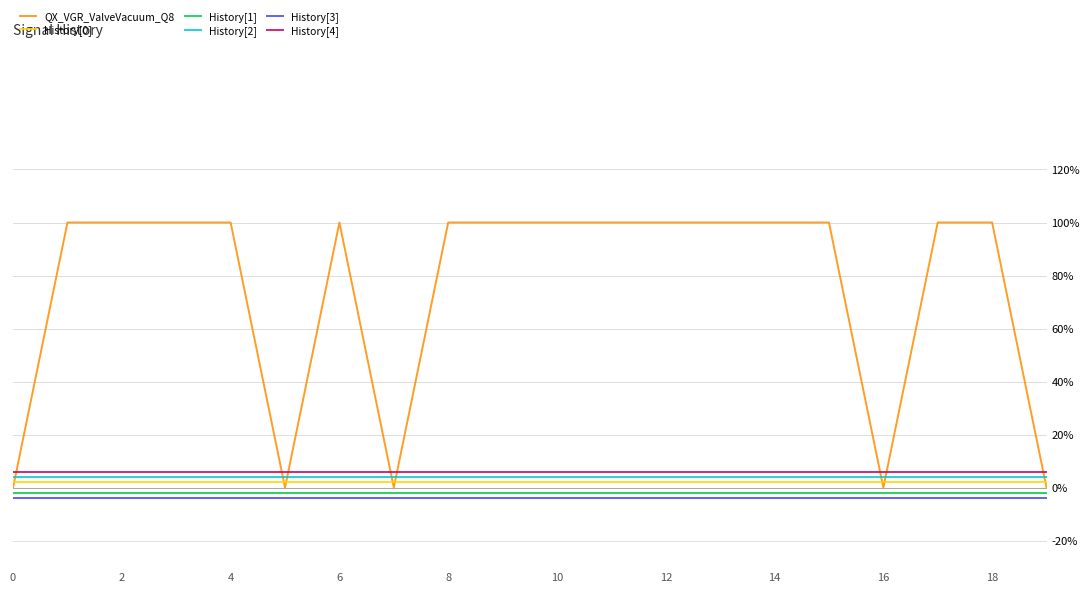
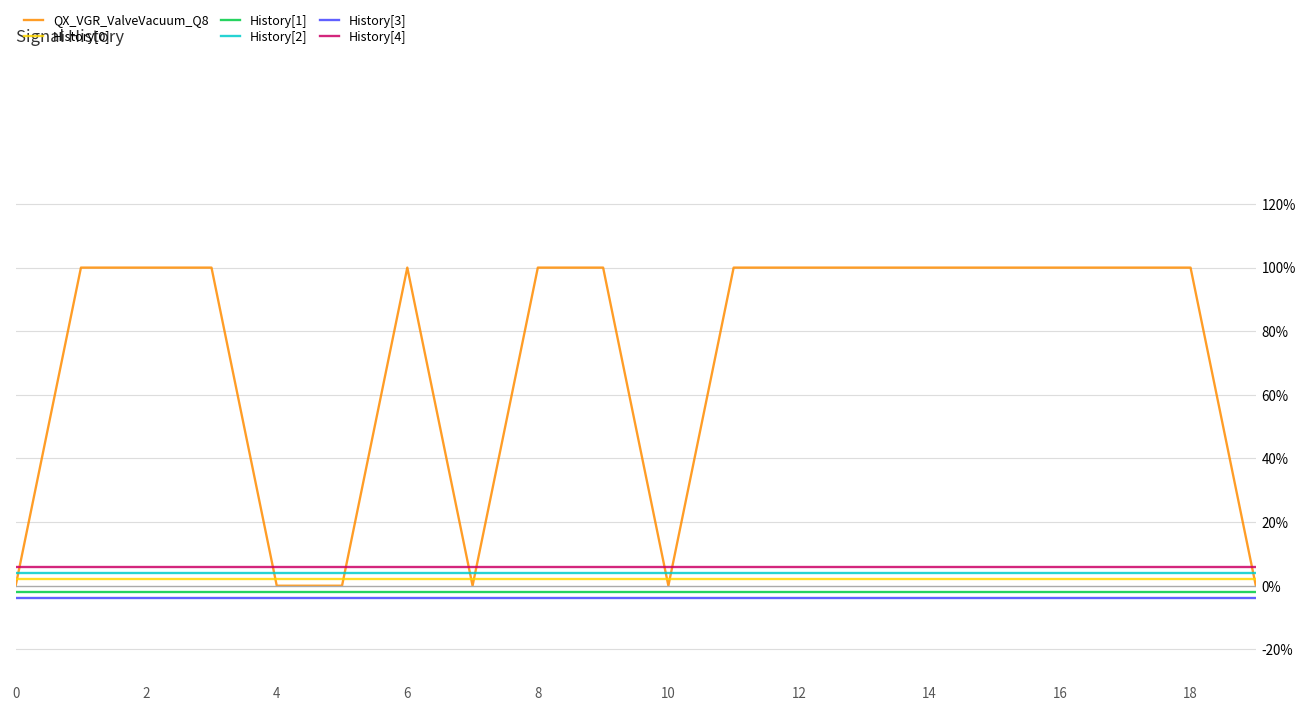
QX_VGR_ValveVacuum_Q8, 4: 100% -> 0%
QX_VGR_ValveVacuum_Q8, 10: 100% -> 0%
QX_VGR_ValveVacuum_Q8, 16: 0% -> 100%
